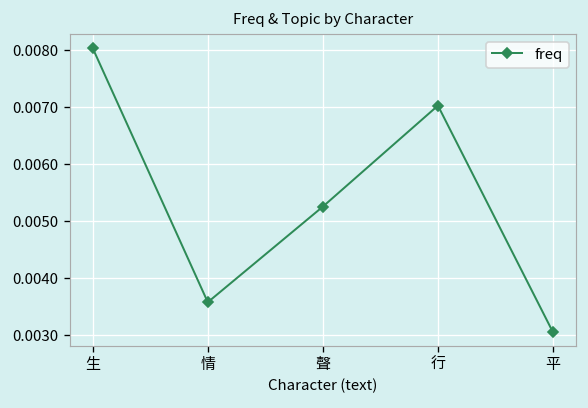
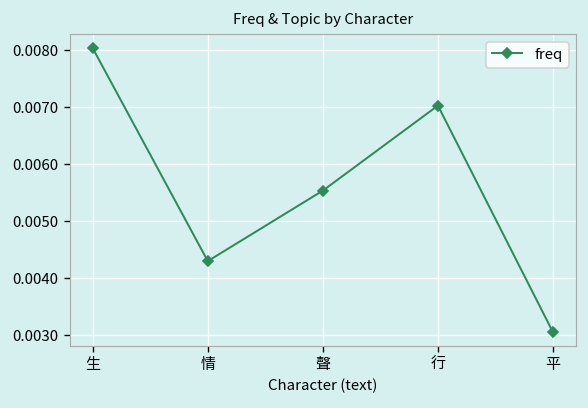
情: 0.0036 -> 0.0043
聲: 0.0053 -> 0.0055
